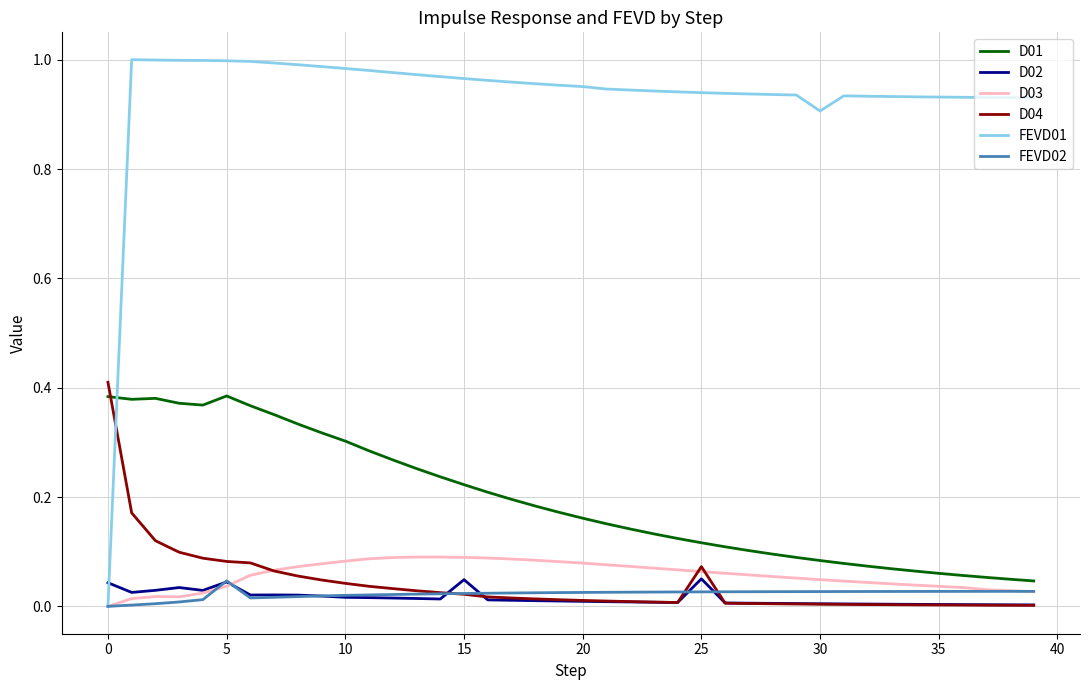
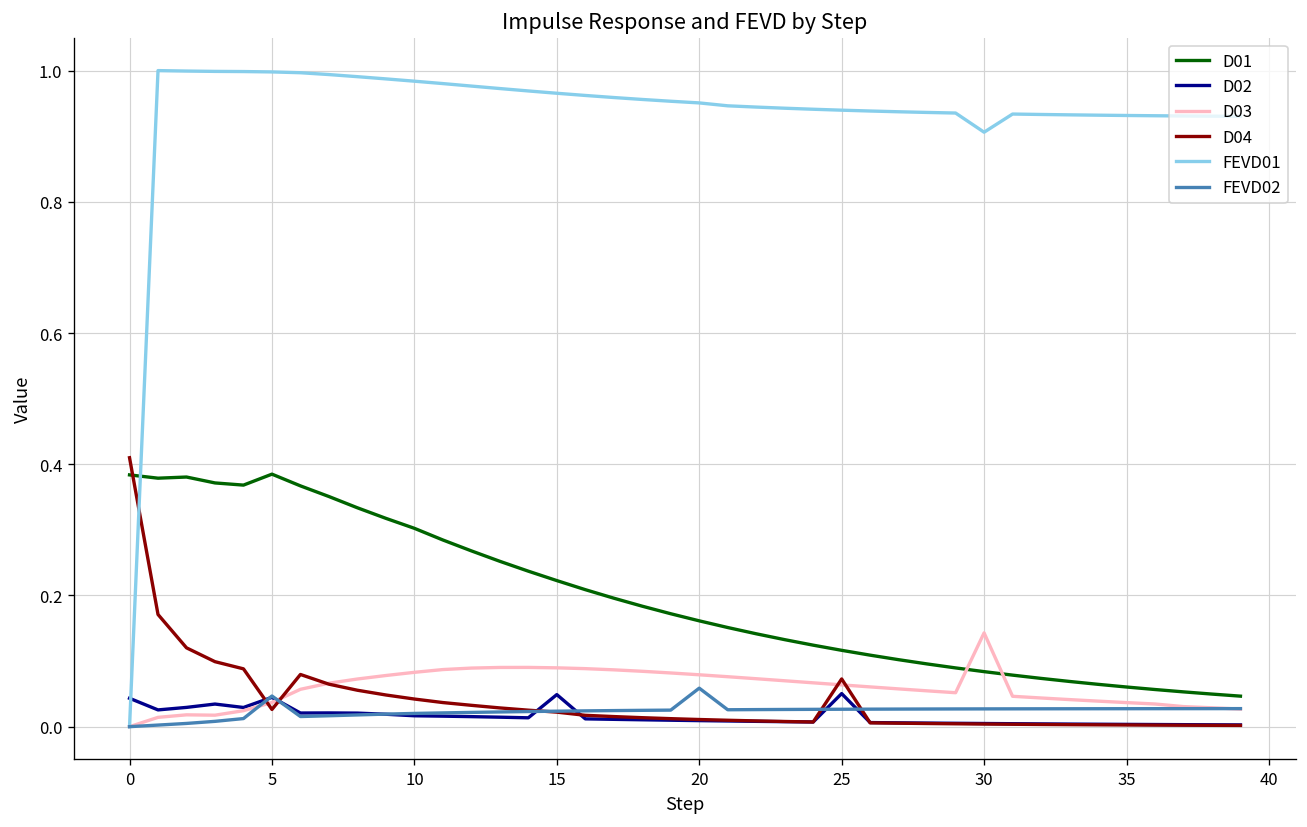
D04, 5: 0.08 -> 0.03
FEVD02, 20: 0.03 -> 0.06
D03, 30: 0.05 -> 0.14
